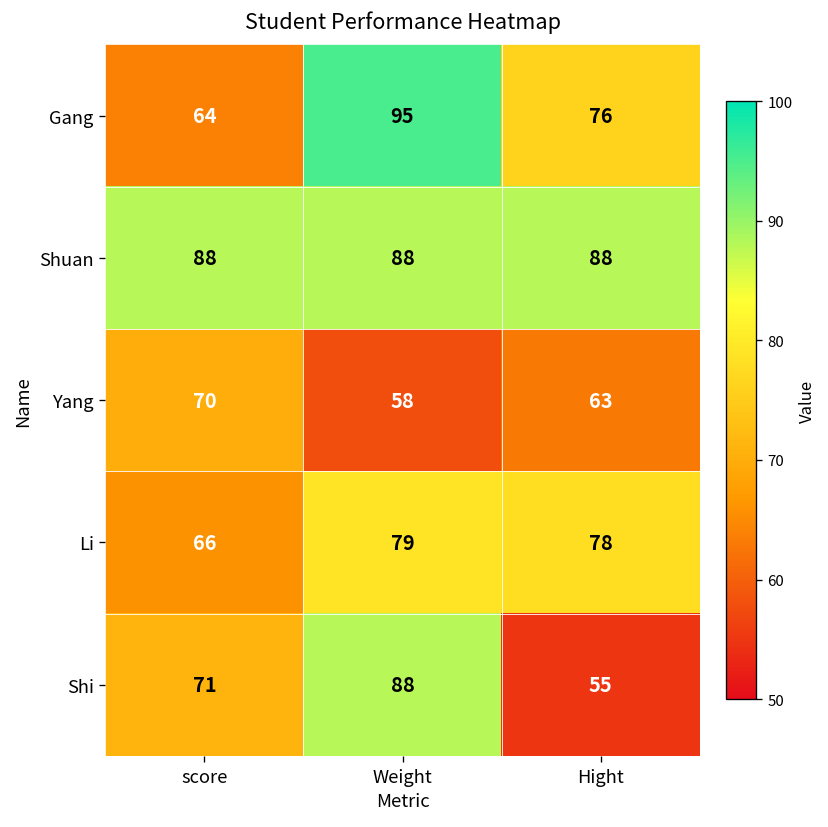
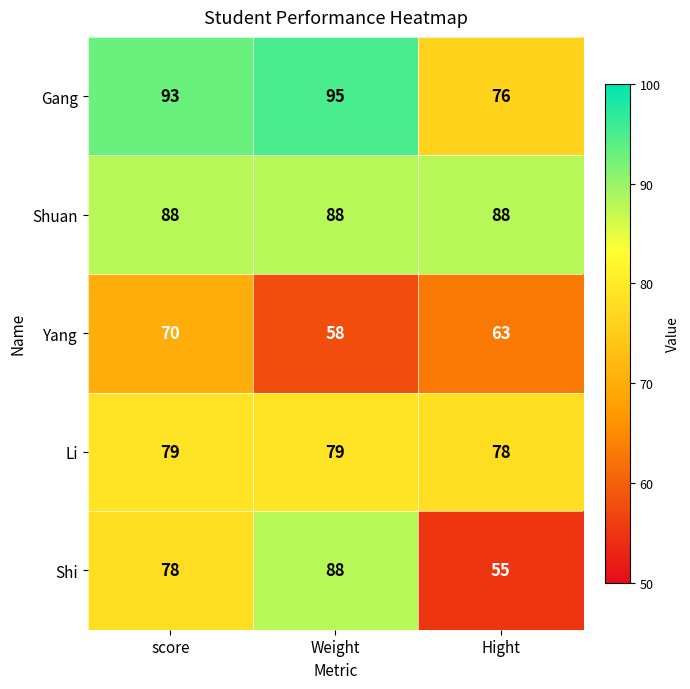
Gang, score: 64 -> 93
Li, score: 66 -> 79
Shi, score: 71 -> 78
